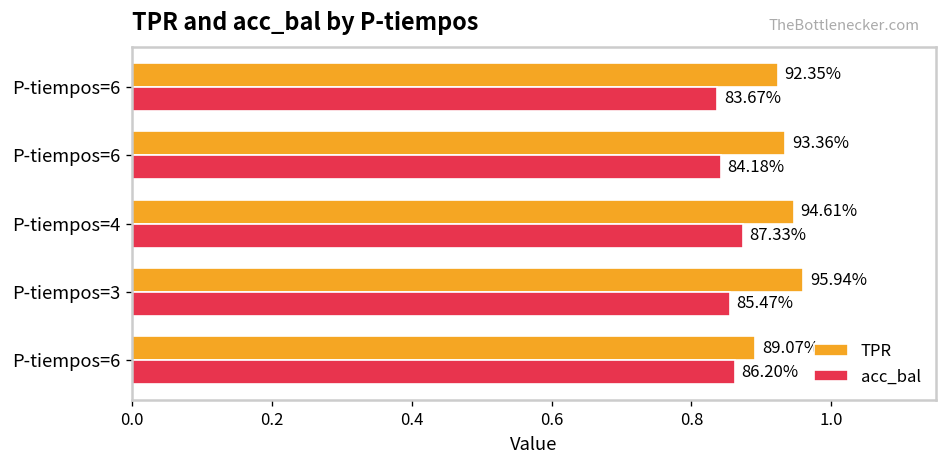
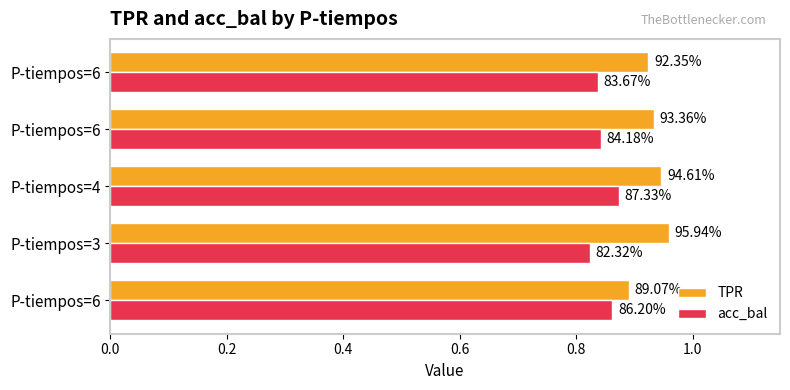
acc_bal, P-tiempos=3: 85.47% -> 82.32%
